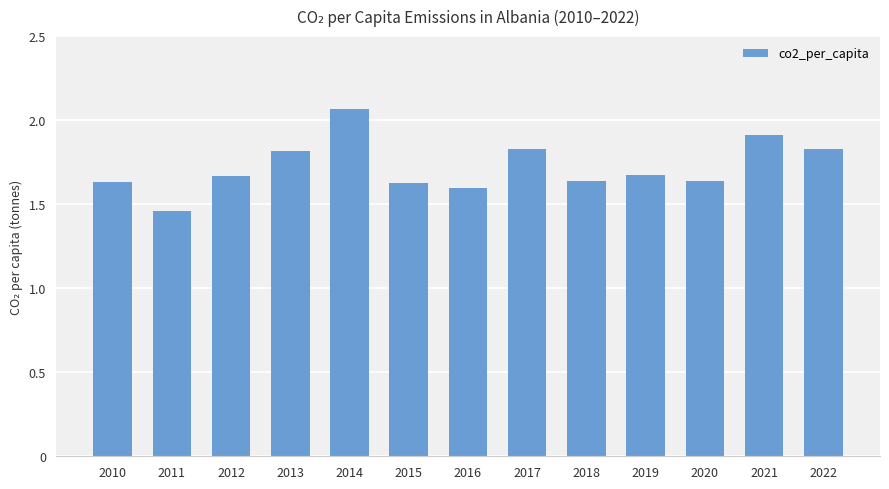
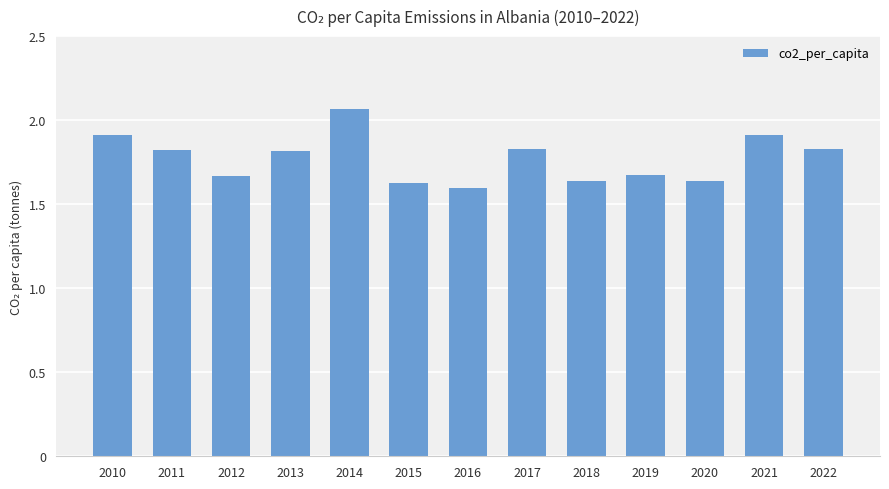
2010: 1.63 -> 1.91
2011: 1.46 -> 1.83
